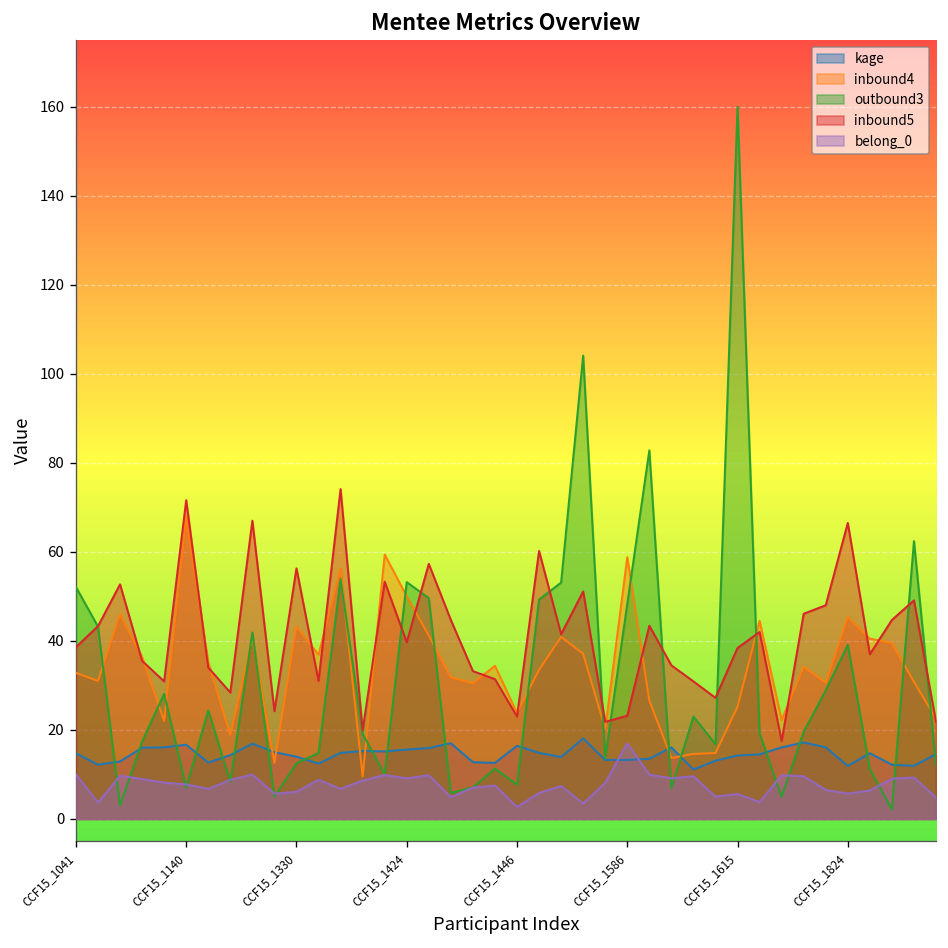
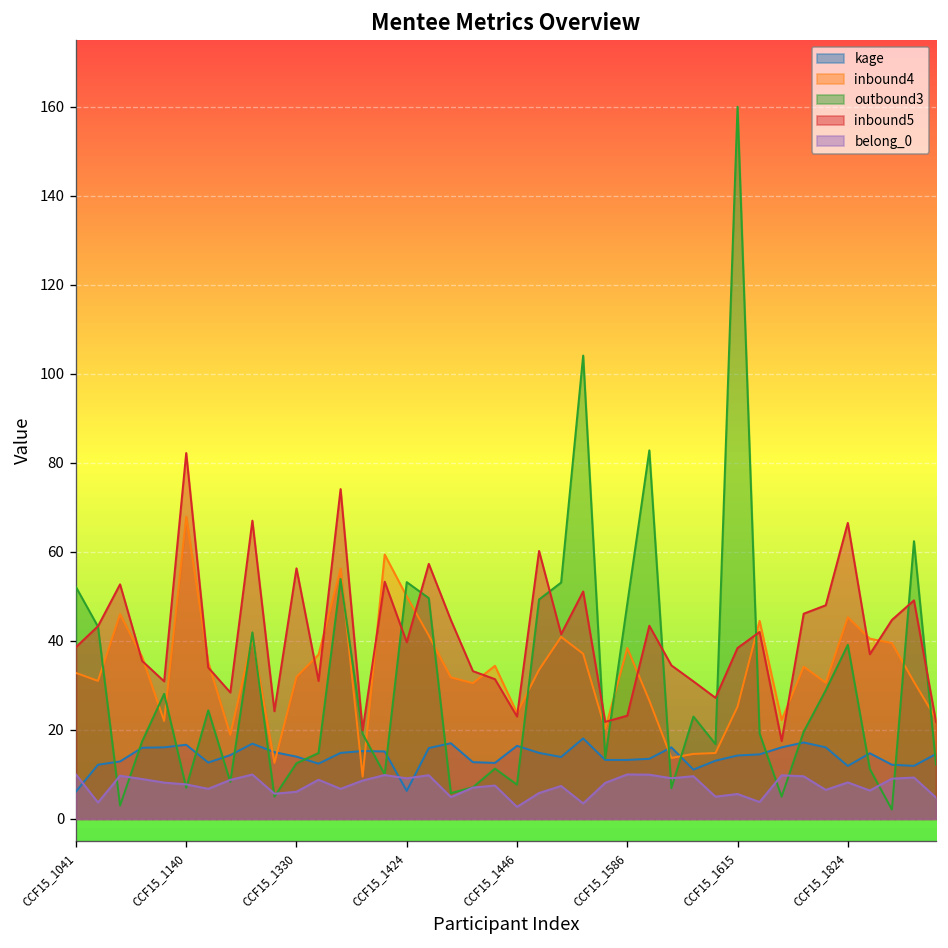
kage, CCF15_1041: 15 -> 6
inbound5, CCF15_1140: 72 -> 82
inbound4, CCF15_1330: 43 -> 32
kage, CCF15_1424: 16 -> 6
inbound4, CCF15_1586: 59 -> 38
belong_0, CCF15_1586: 17 -> 10
belong_0, CCF15_1824: 6 -> 8
